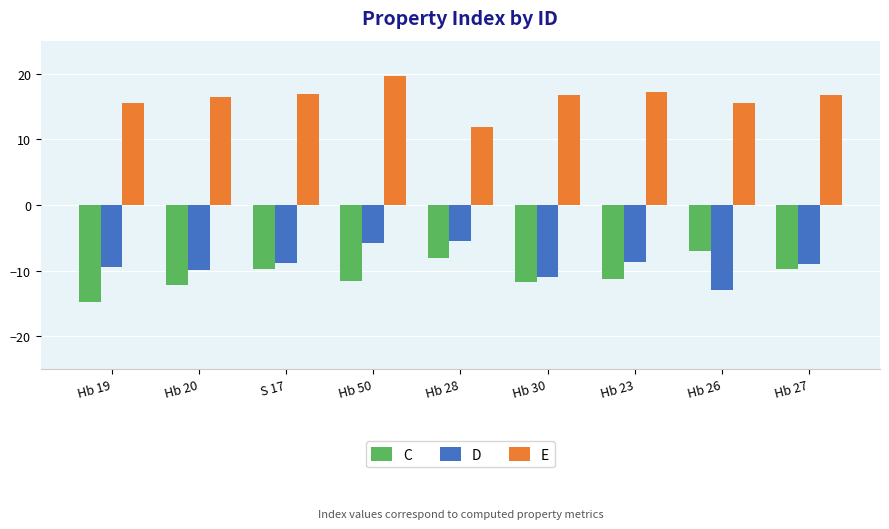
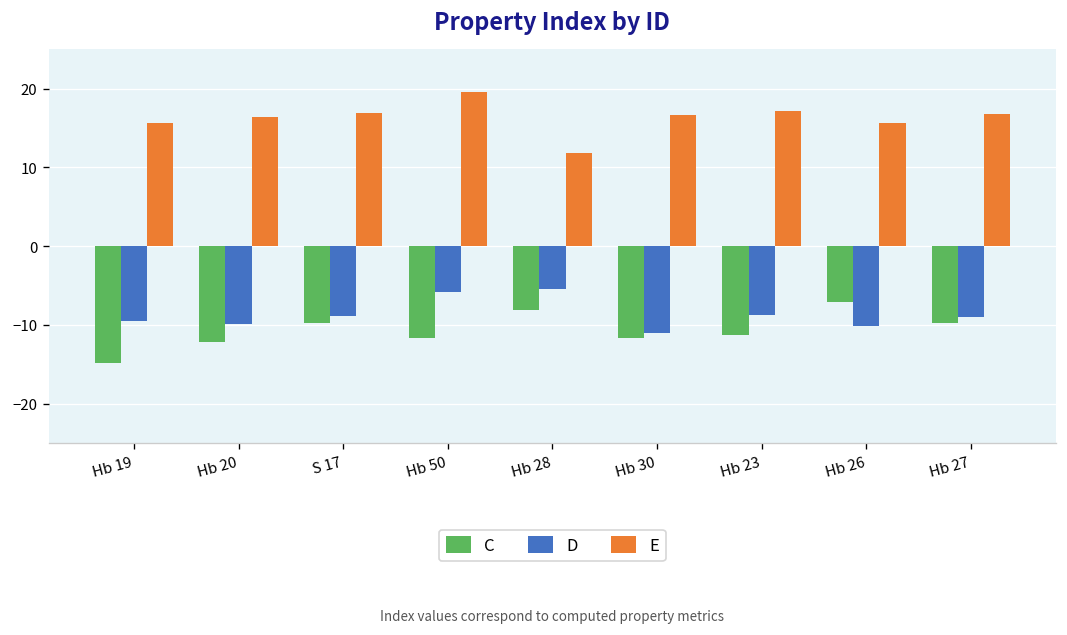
D, Hb 26: -13 -> -10
